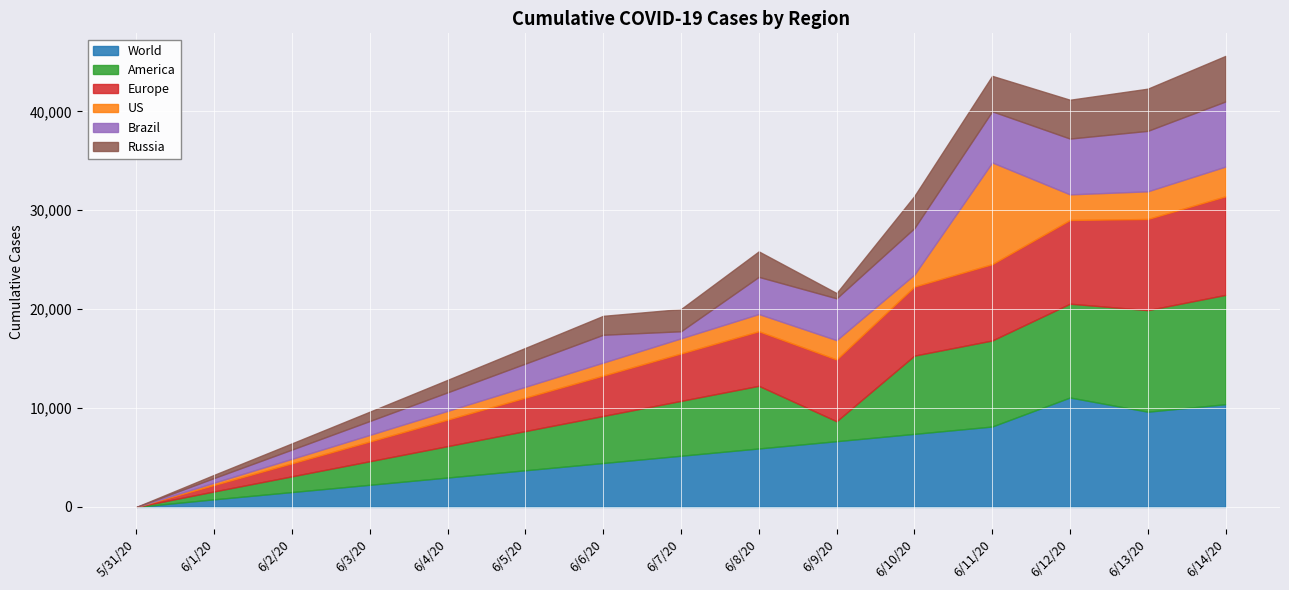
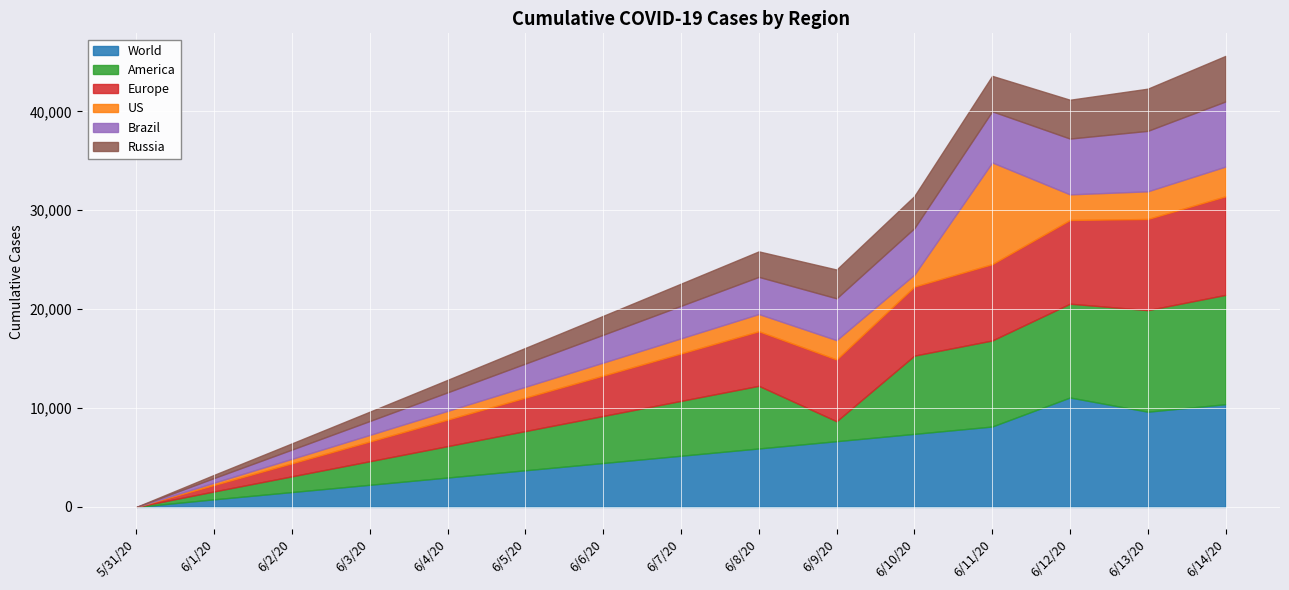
Brazil, 6/7/20: 1,000 -> 3,000
Russia, 6/9/20: 1,000 -> 3,000
